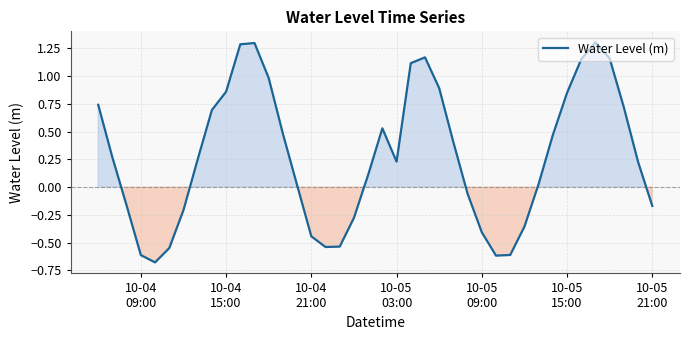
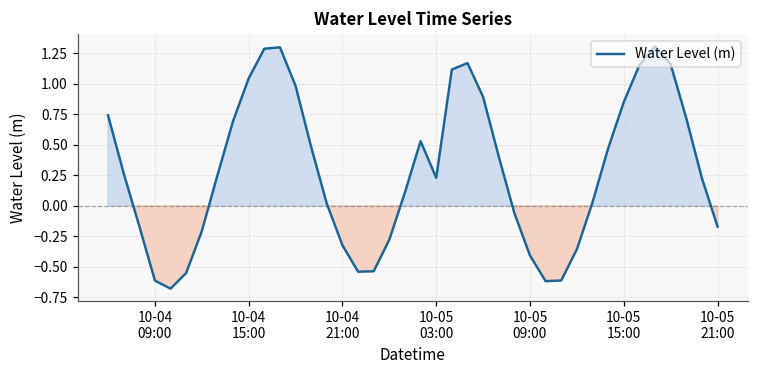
10-04 15:00: 0.86 -> 1.04
10-04 21:00: -0.44 -> -0.32
